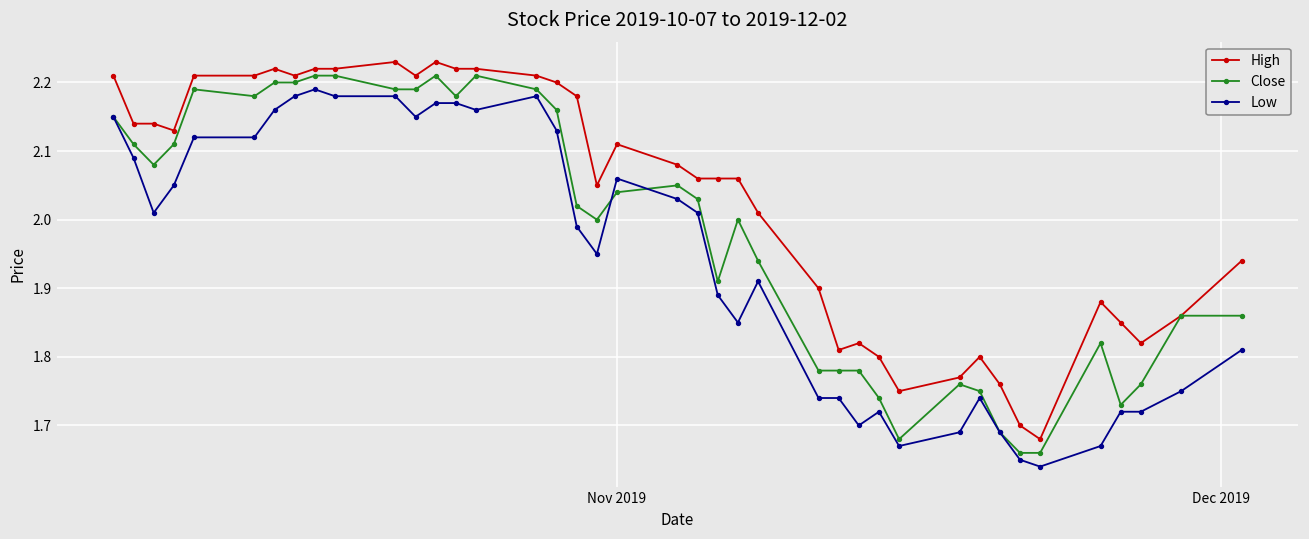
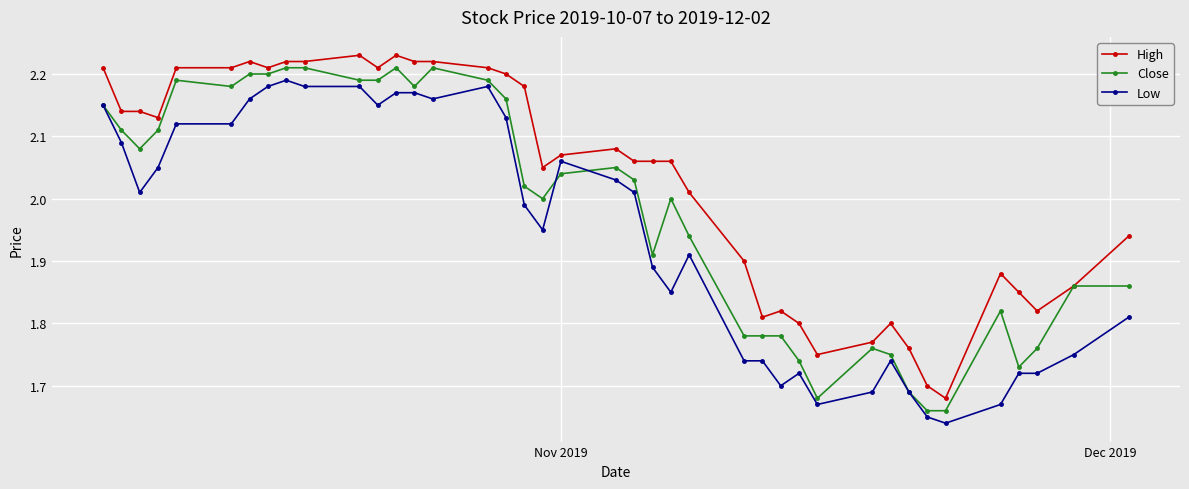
High, Nov 2019: 2.11 -> 2.07
